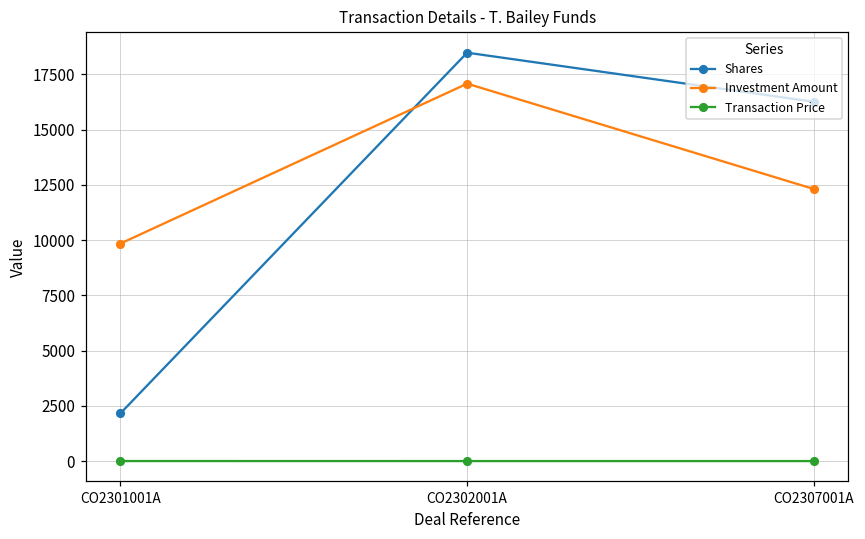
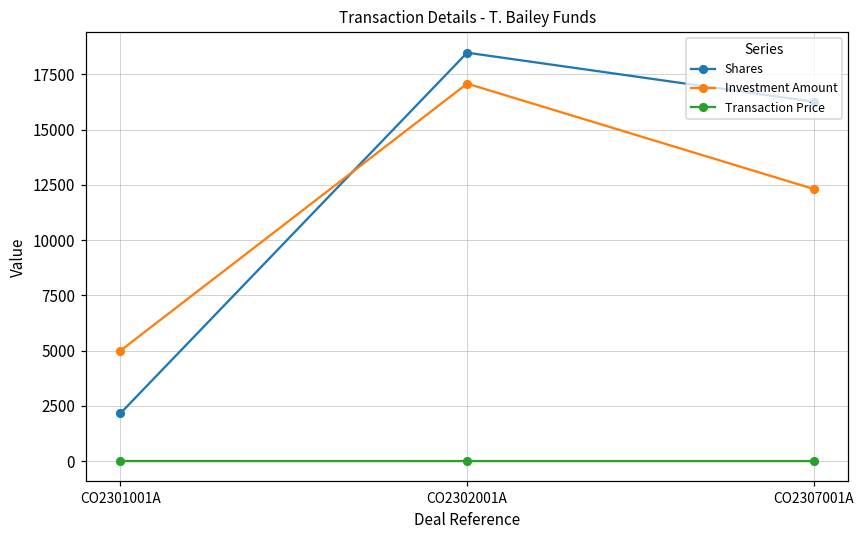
Investment Amount, CO2301001A: 9800 -> 5000
